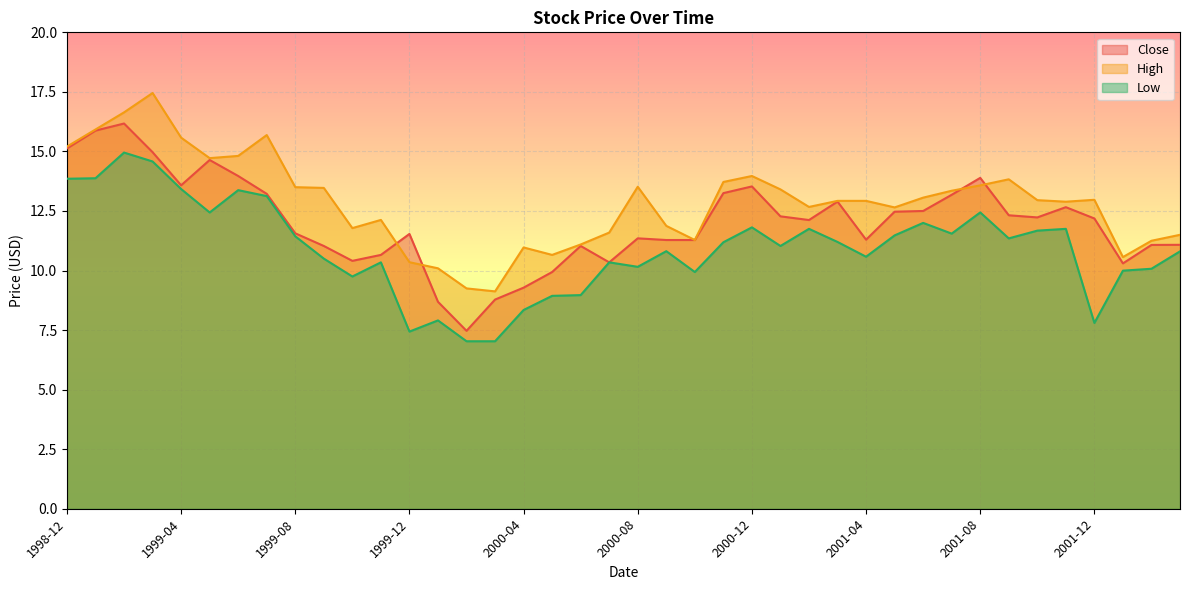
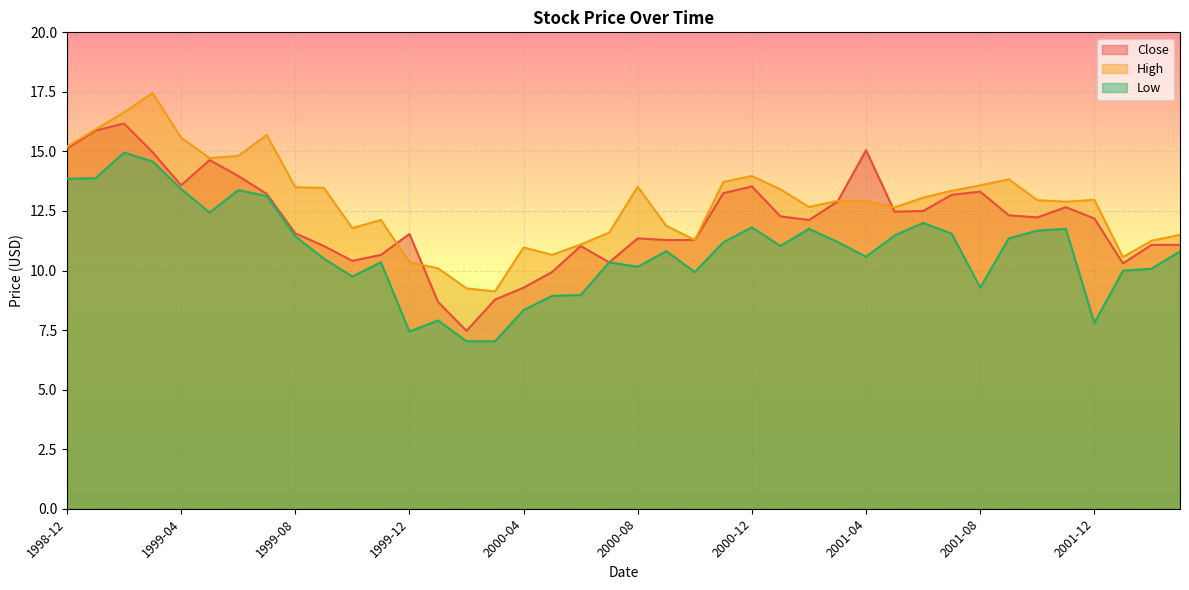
Close, 2001-04: 11.3 -> 15.1
Close, 2001-08: 13.9 -> 13.3
Low, 2001-08: 12.4 -> 9.3
